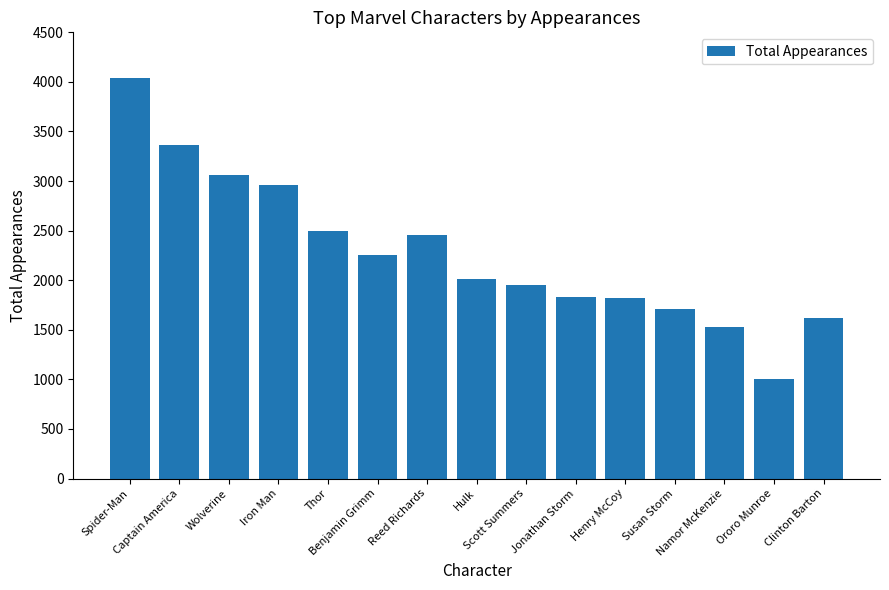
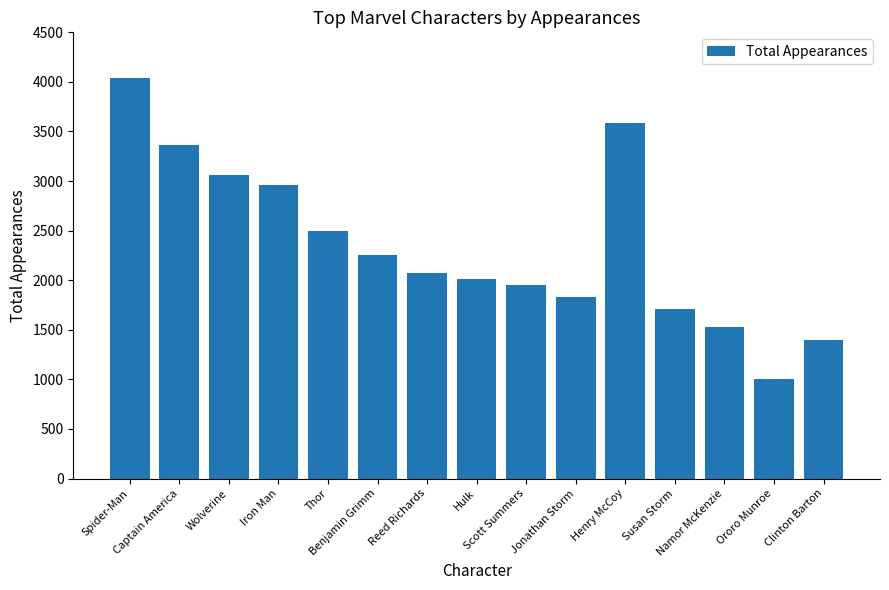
Reed Richards: 2500 -> 2100
Henry McCoy: 1800 -> 3600
Clinton Barton: 1600 -> 1400
